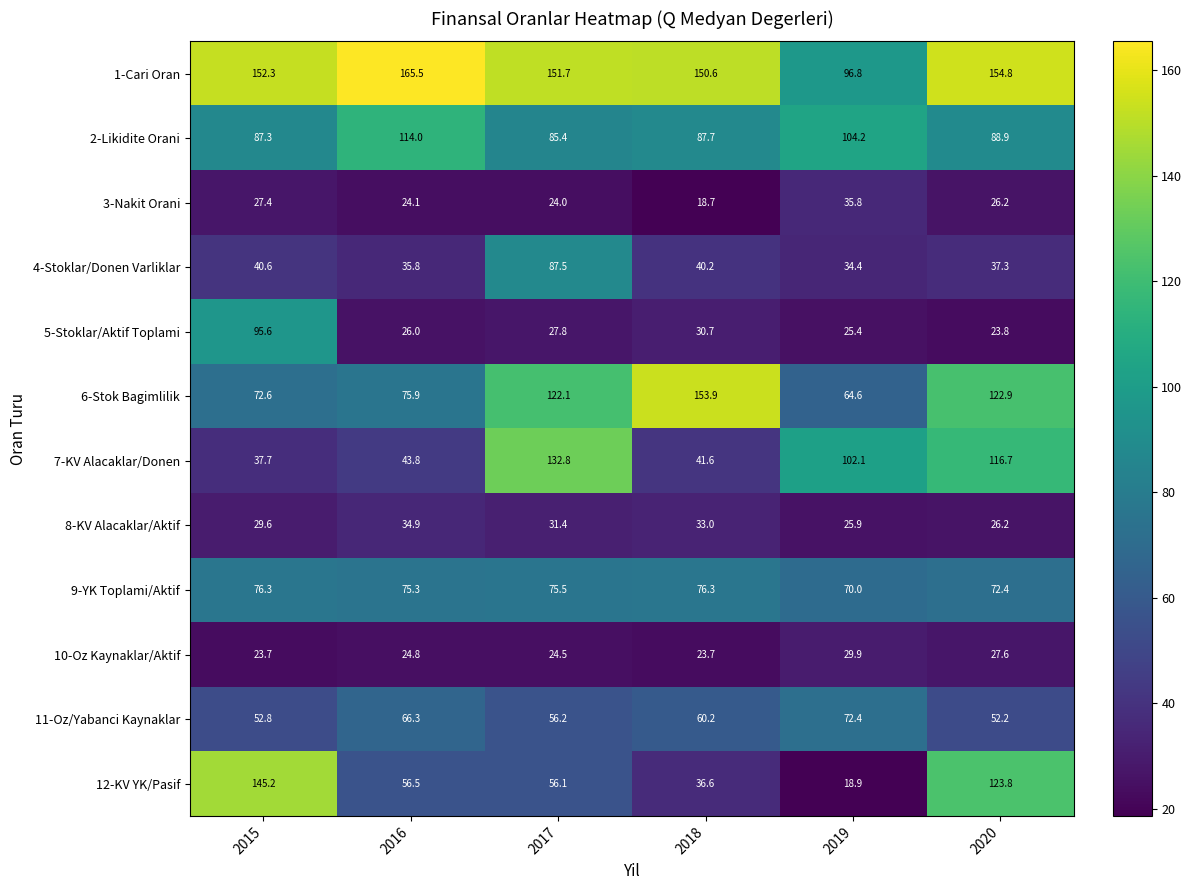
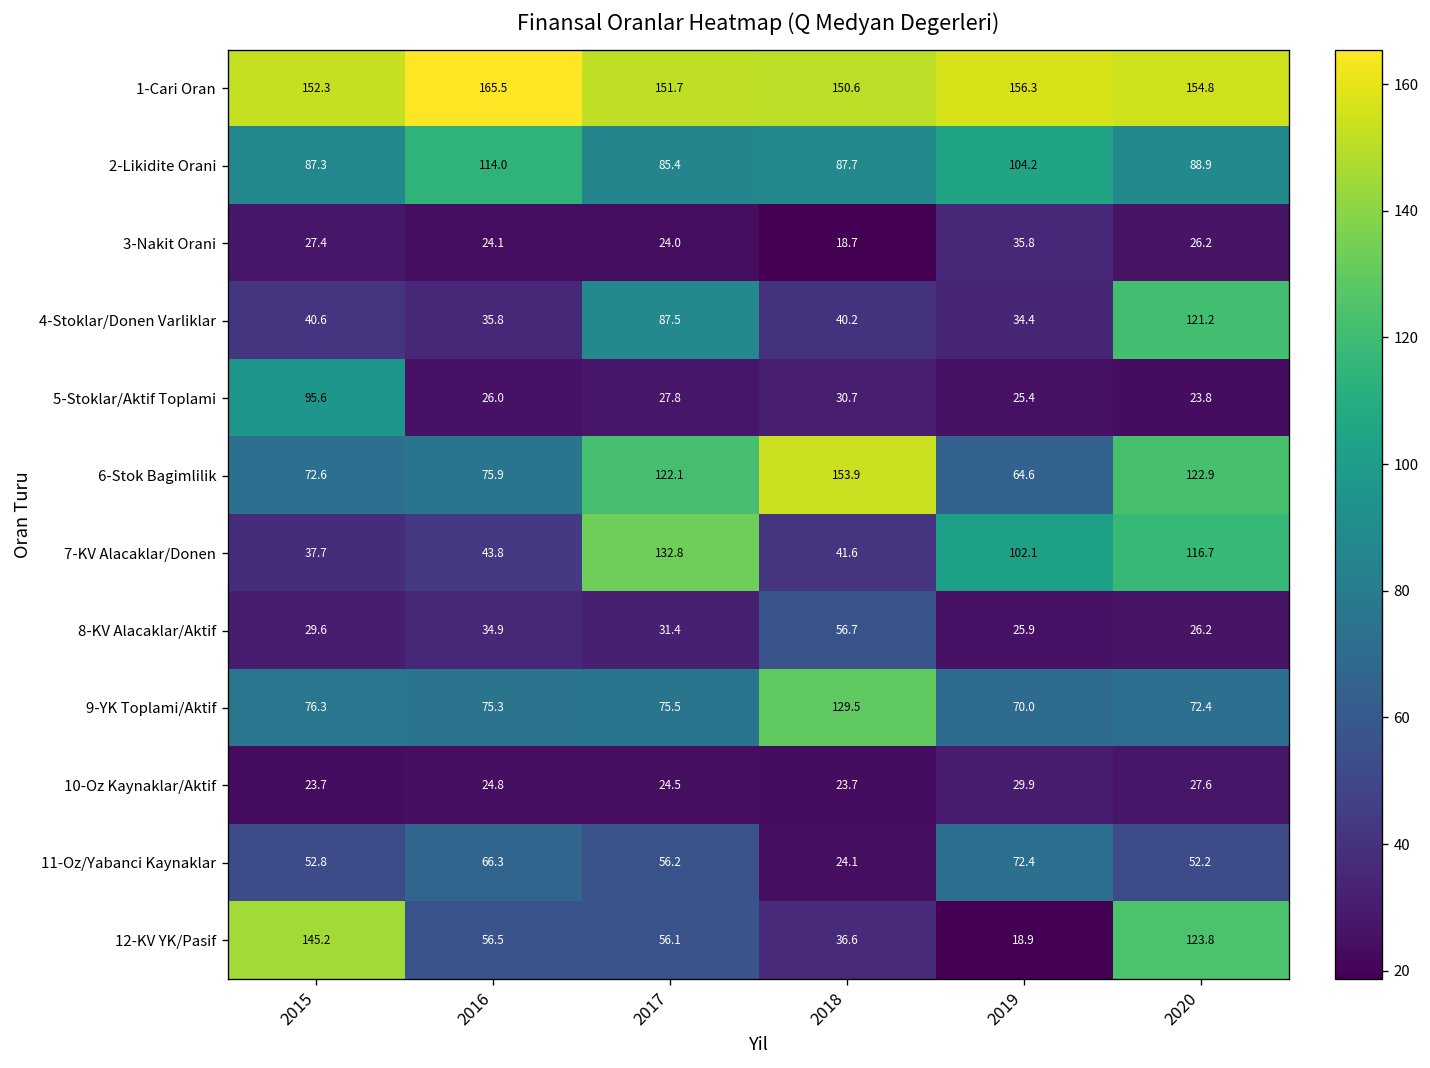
1-Cari Oran, 2019: 96.8 -> 156.3
4-Stoklar/Donen Varliklar, 2020: 37.3 -> 121.2
8-KV Alacaklar/Aktif, 2018: 33.0 -> 56.7
9-YK Toplami/Aktif, 2018: 76.3 -> 129.5
11-Oz/Yabanci Kaynaklar, 2018: 60.2 -> 24.1
